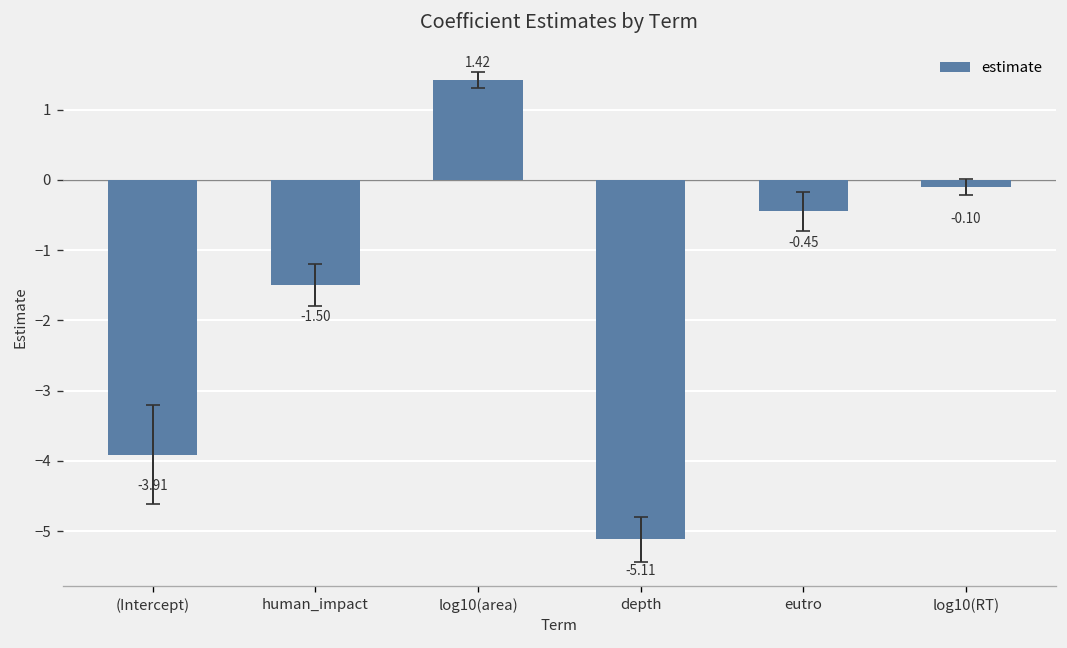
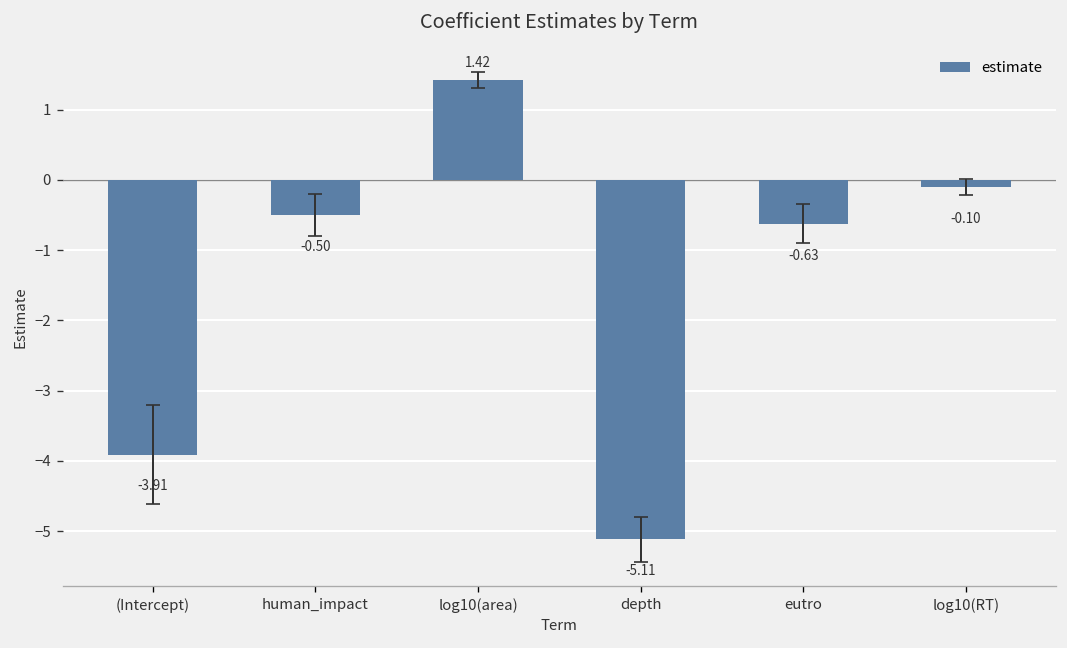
estimate, human_impact: -1.50 -> -0.50
estimate, eutro: -0.45 -> -0.63
